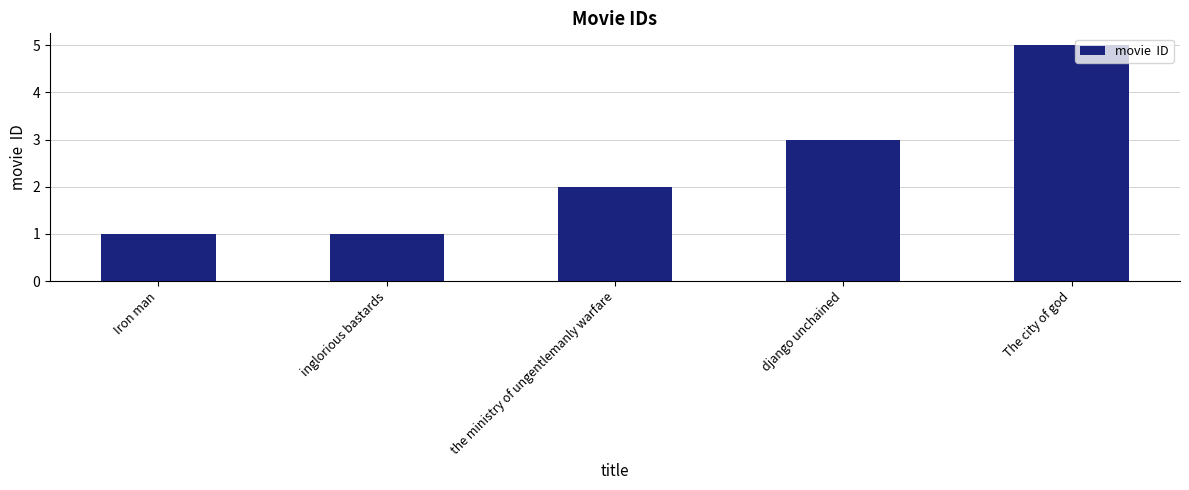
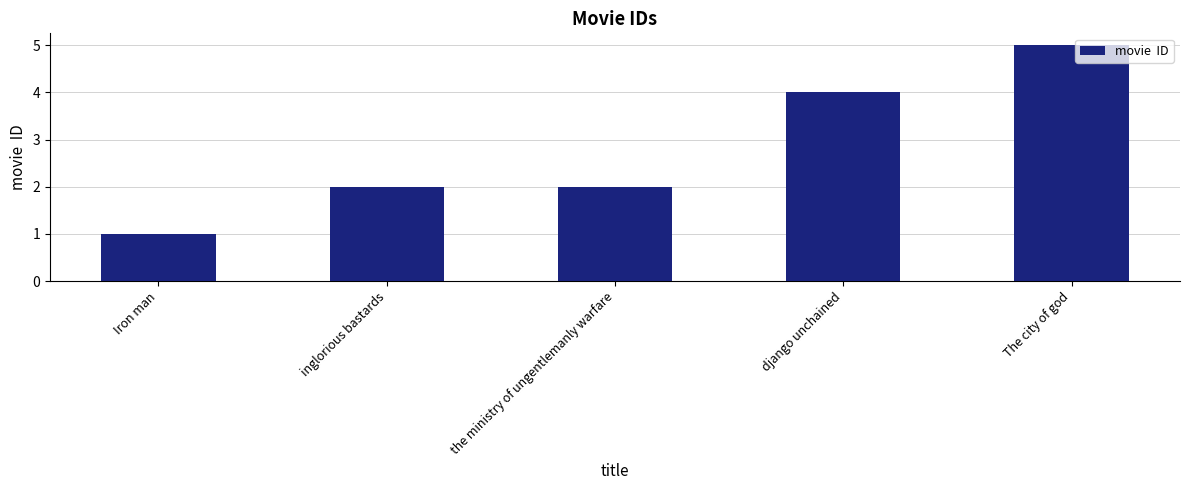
inglorious bastards: 1 -> 2
django unchained: 3 -> 4
